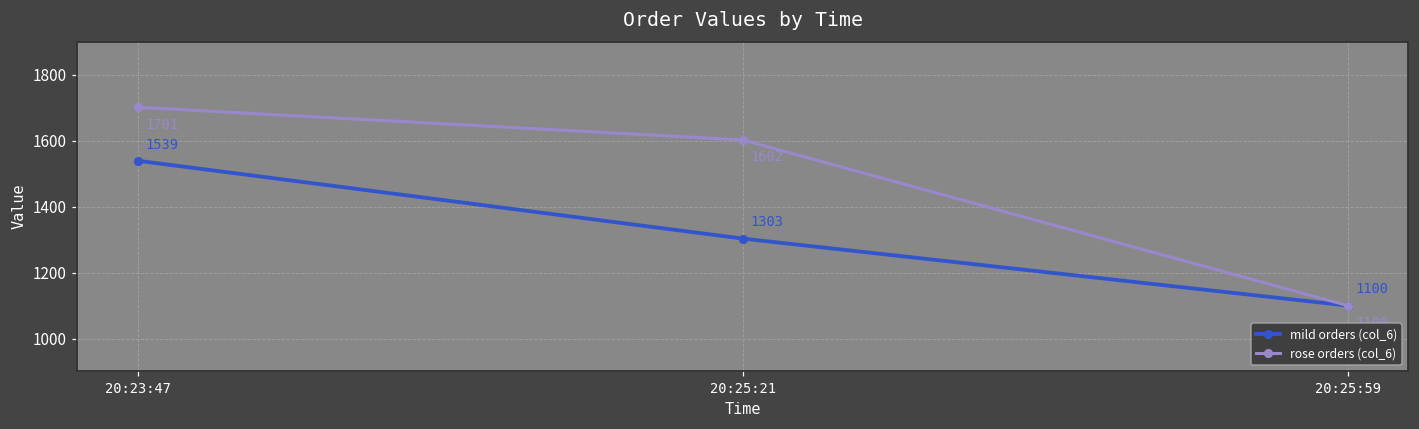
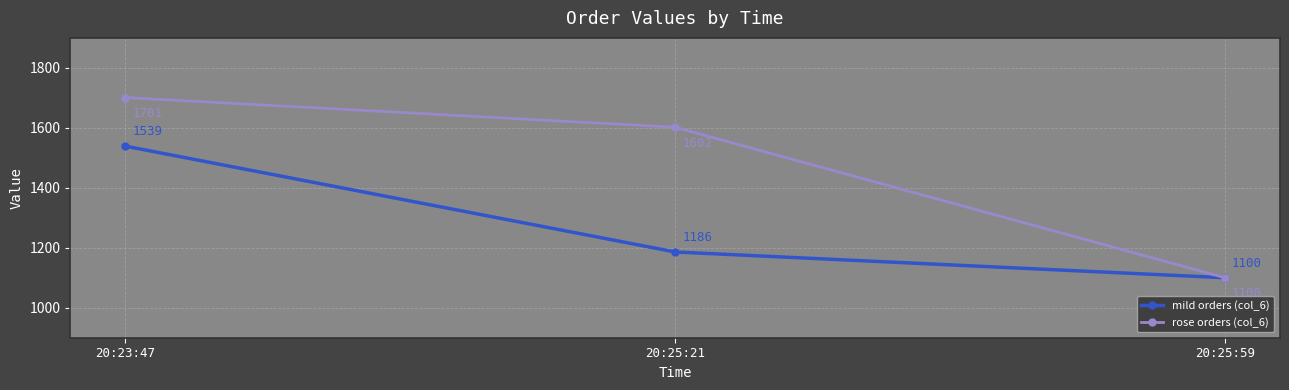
mild orders (col_6), 20:25:21: 1303 -> 1186
